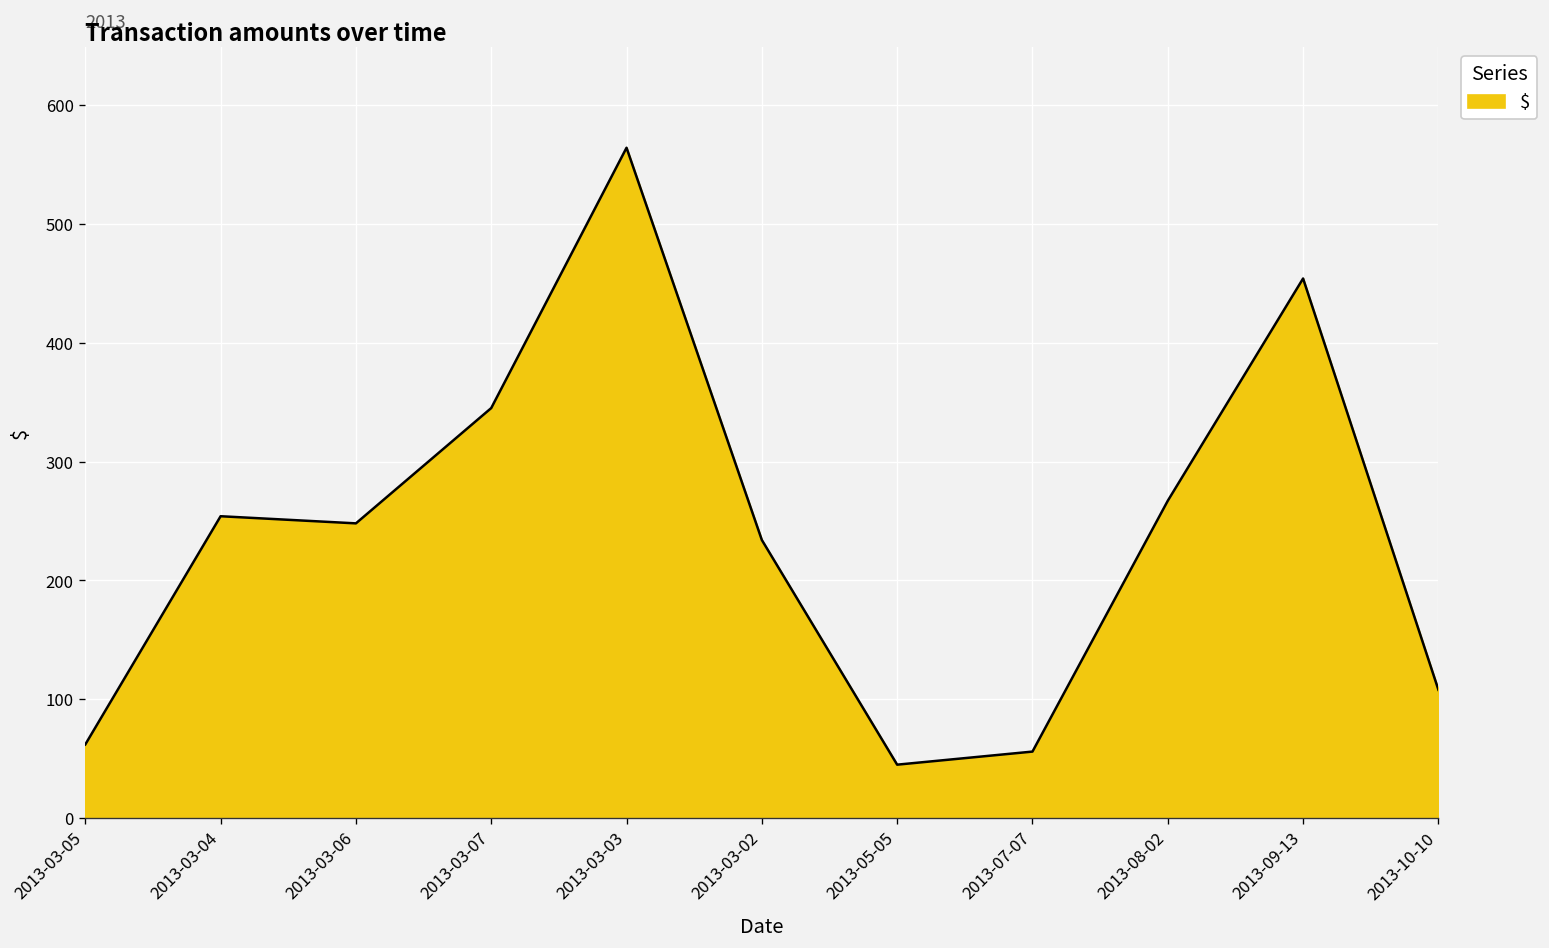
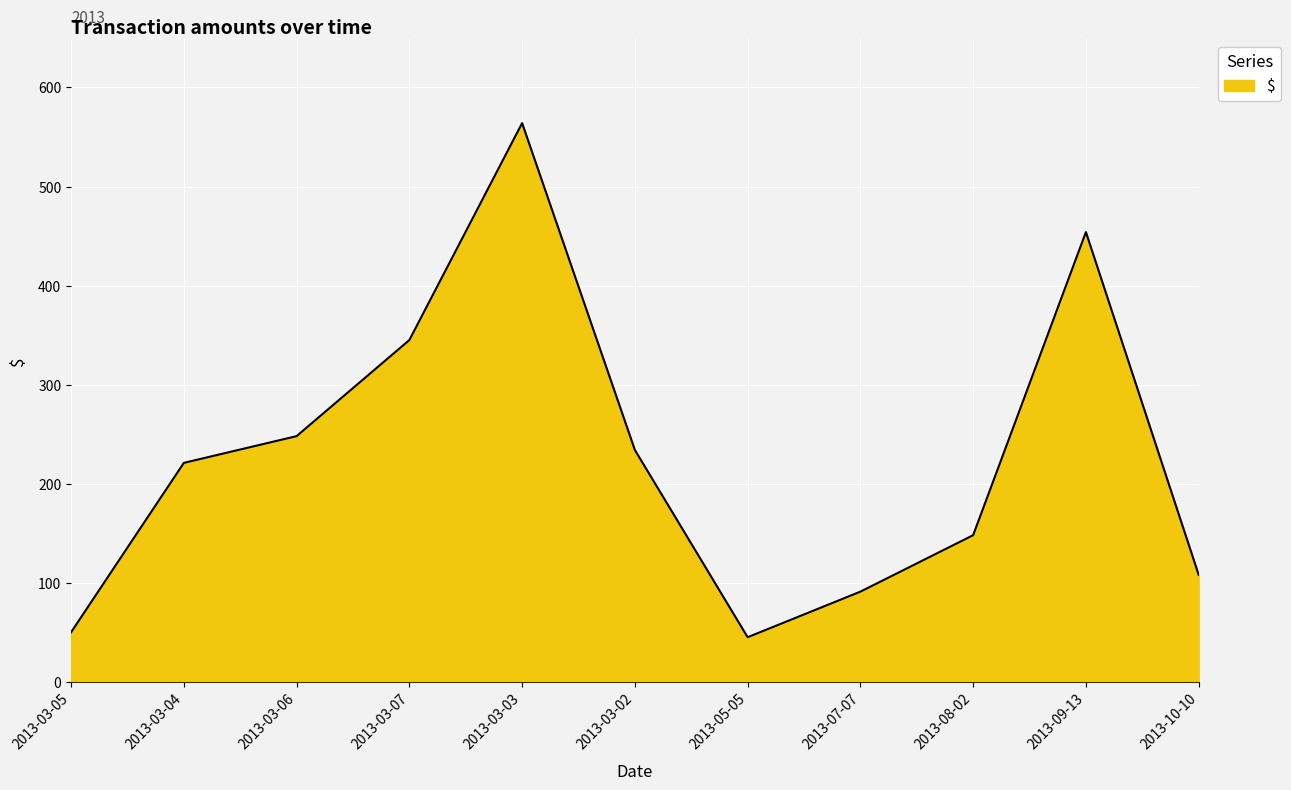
2013-03-05: 60 -> 50
2013-03-04: 250 -> 220
2013-07-07: 60 -> 90
2013-08-02: 270 -> 150
